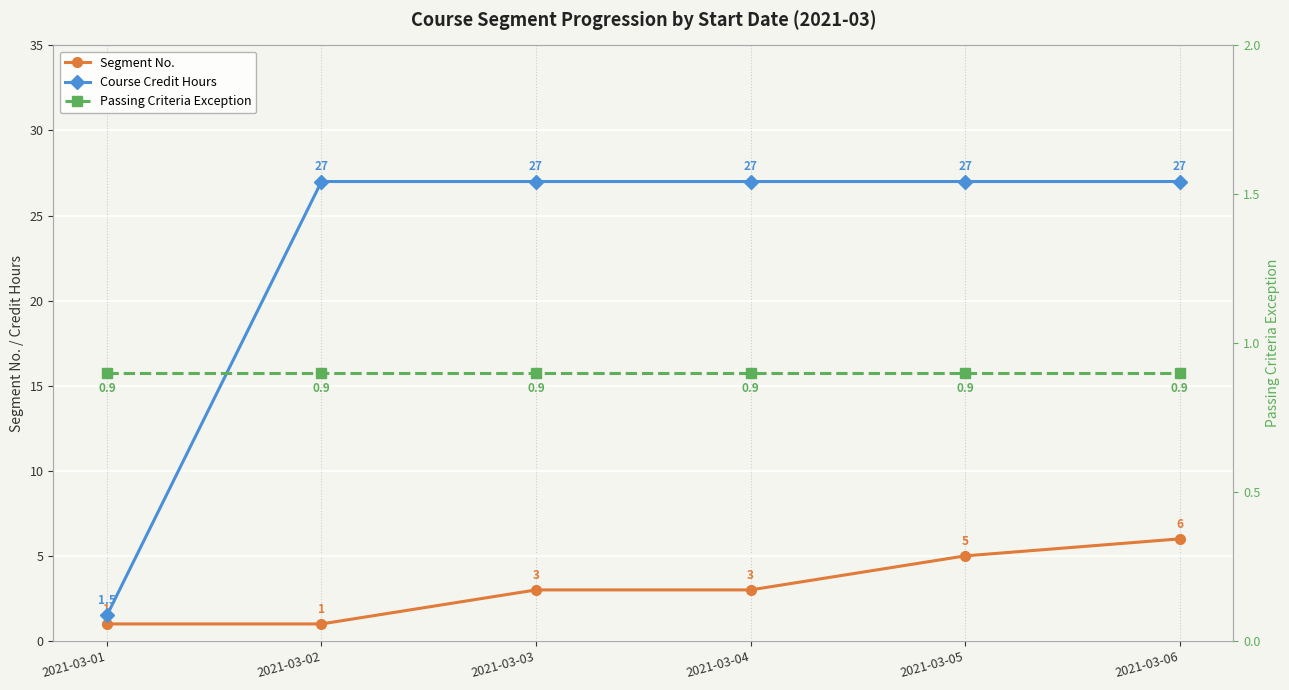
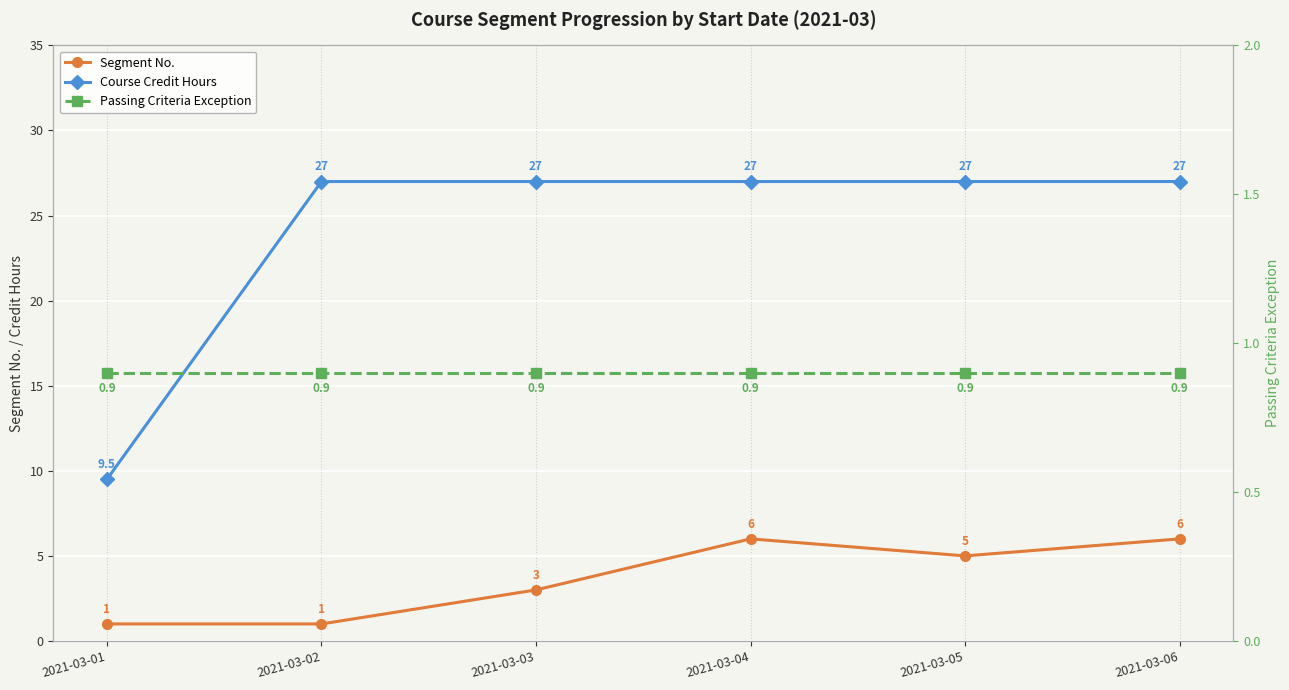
Course Credit Hours, 2021-03-01: 1.5 -> 9.5
Segment No., 2021-03-04: 3 -> 6
